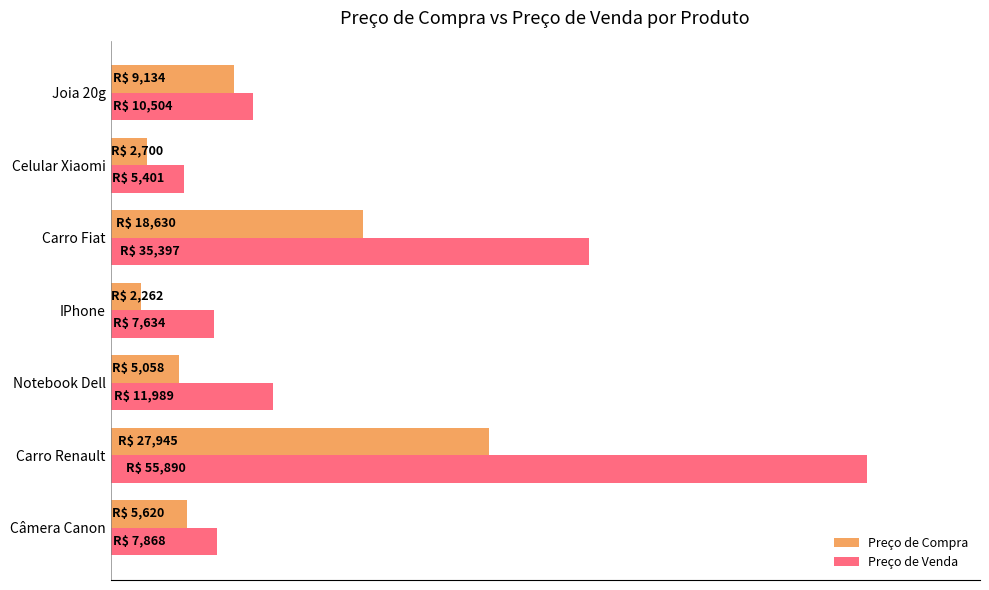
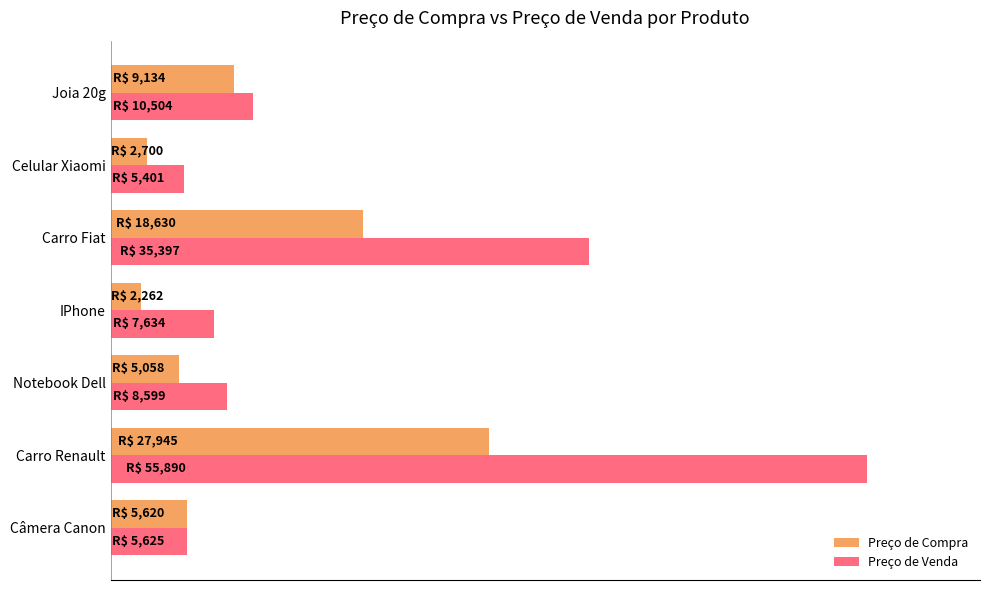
Preço de Venda, Notebook Dell: 11,989 -> 8,599
Preço de Venda, Câmera Canon: 7,868 -> 5,625
